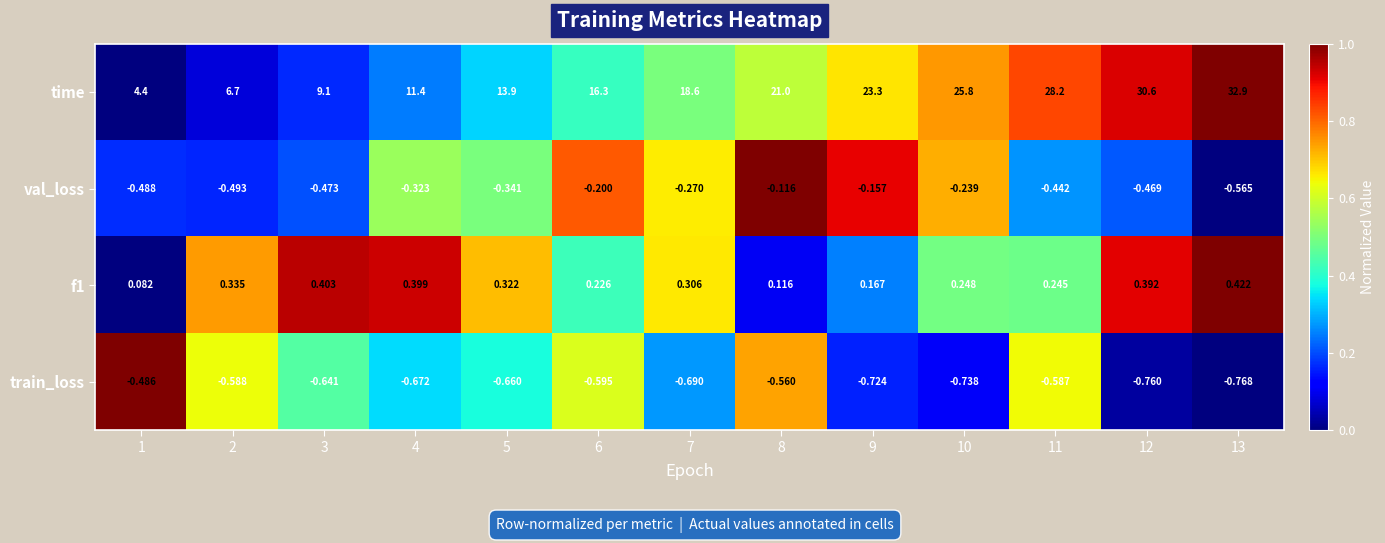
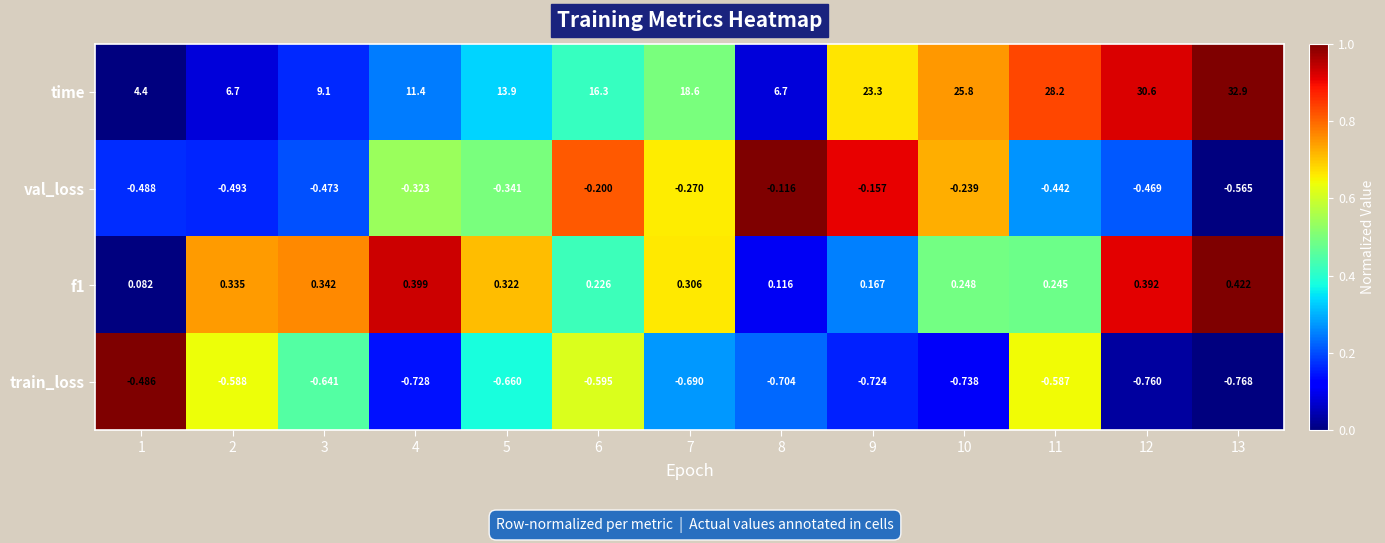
time, 8: 21.0 -> 6.7
f1, 3: 0.403 -> 0.342
train_loss, 4: -0.672 -> -0.728
train_loss, 8: -0.560 -> -0.704
